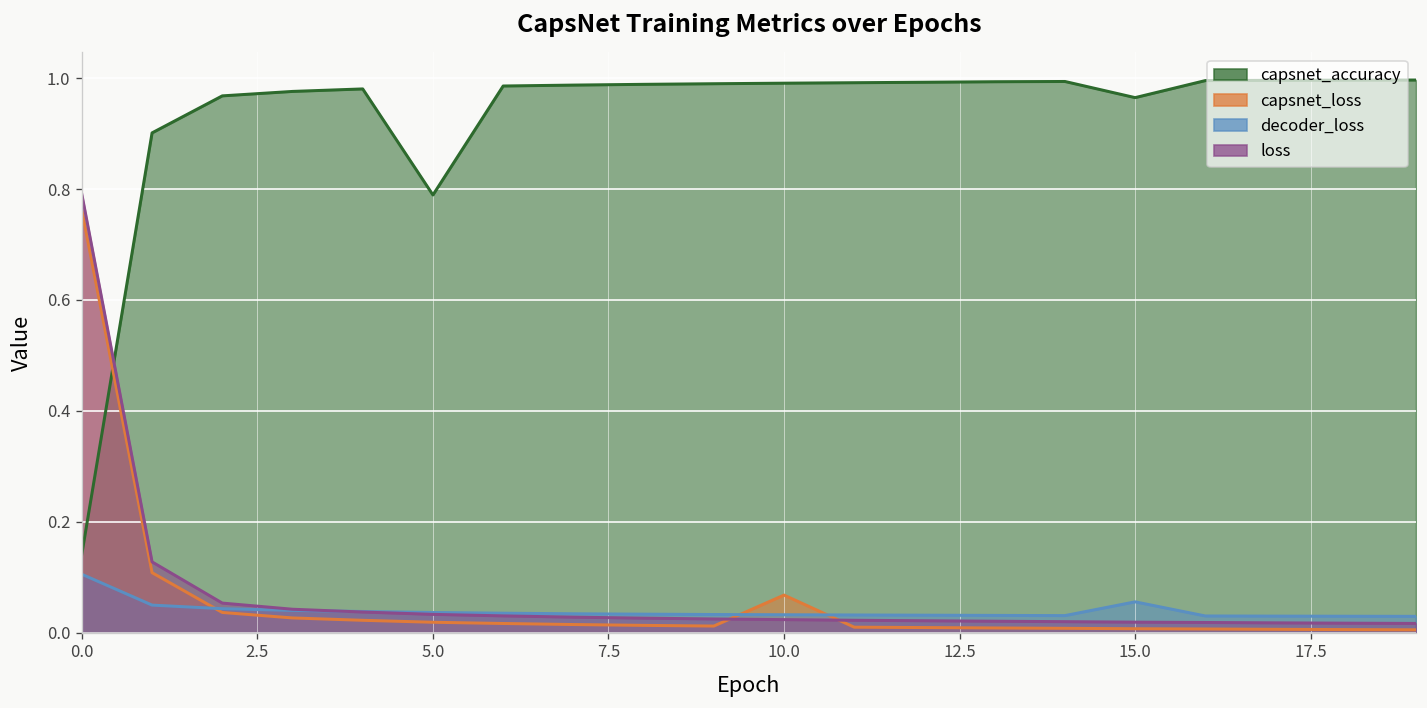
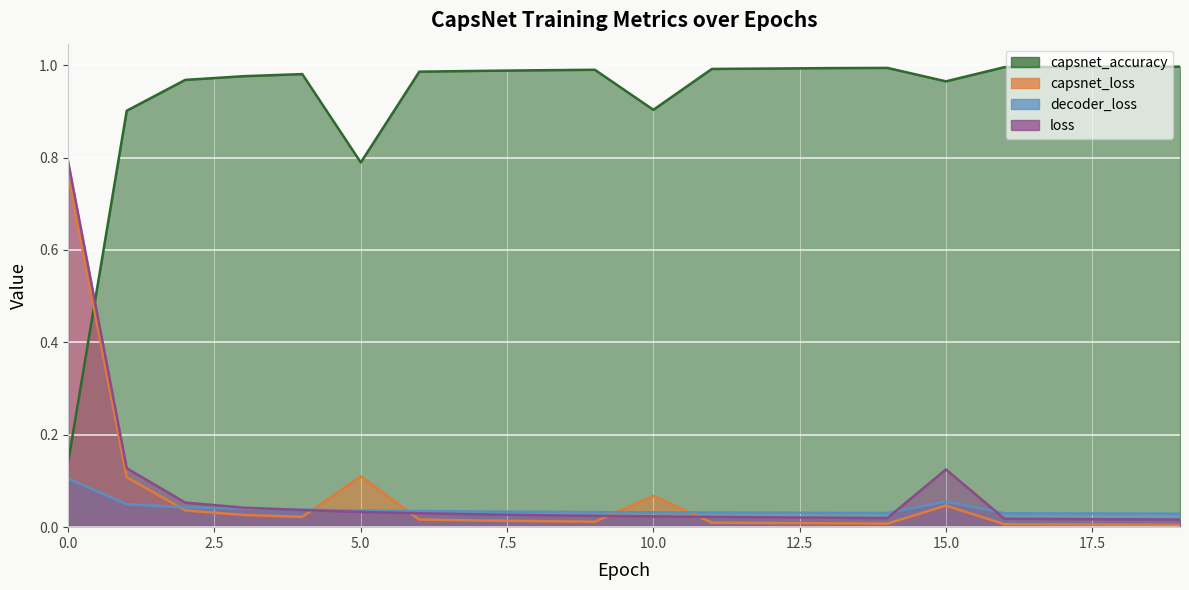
capsnet_loss, 5.0: 0.02 -> 0.11
capsnet_accuracy, 10.0: 0.99 -> 0.90
capsnet_loss, 15.0: 0.01 -> 0.05
loss, 15.0: 0.02 -> 0.12
